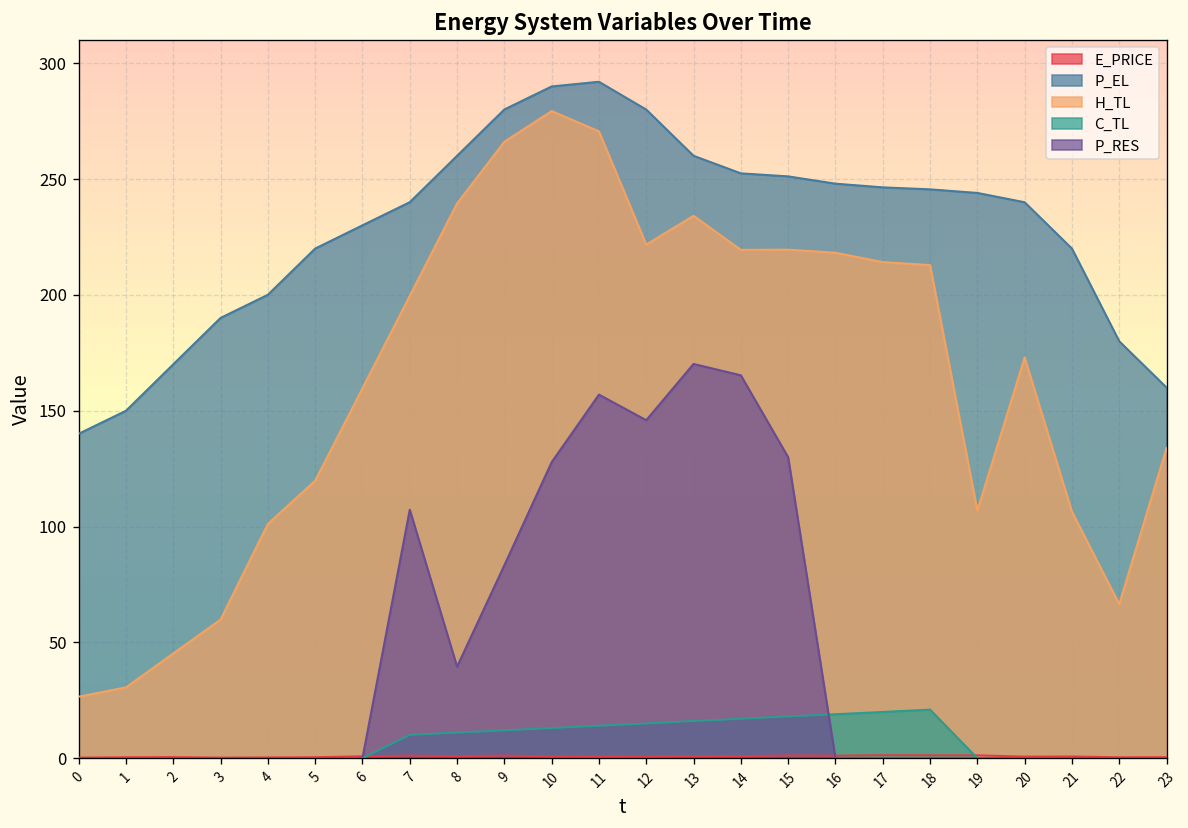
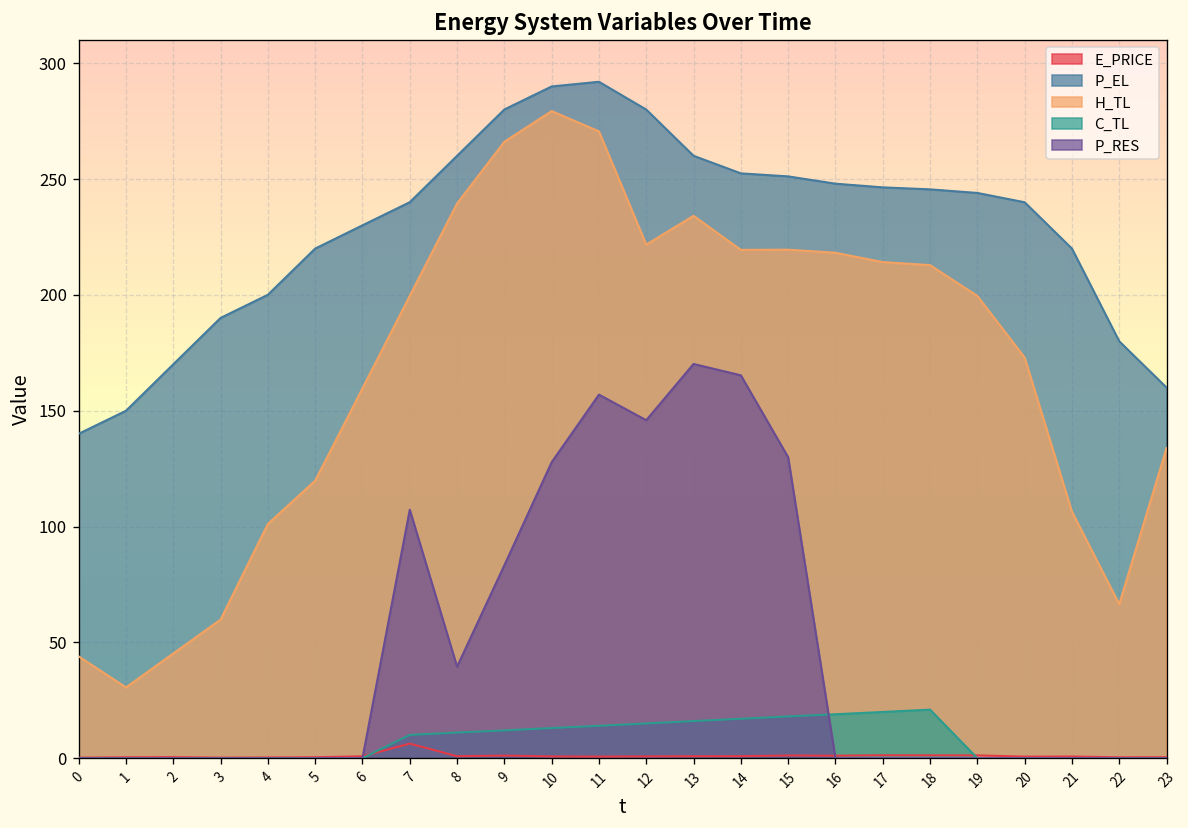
H_TL, 0: 27 -> 44
E_PRICE, 7: 1 -> 6
H_TL, 19: 107 -> 200
